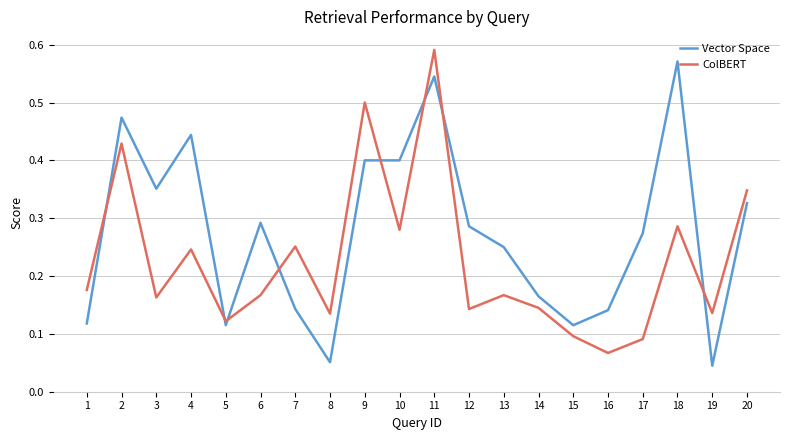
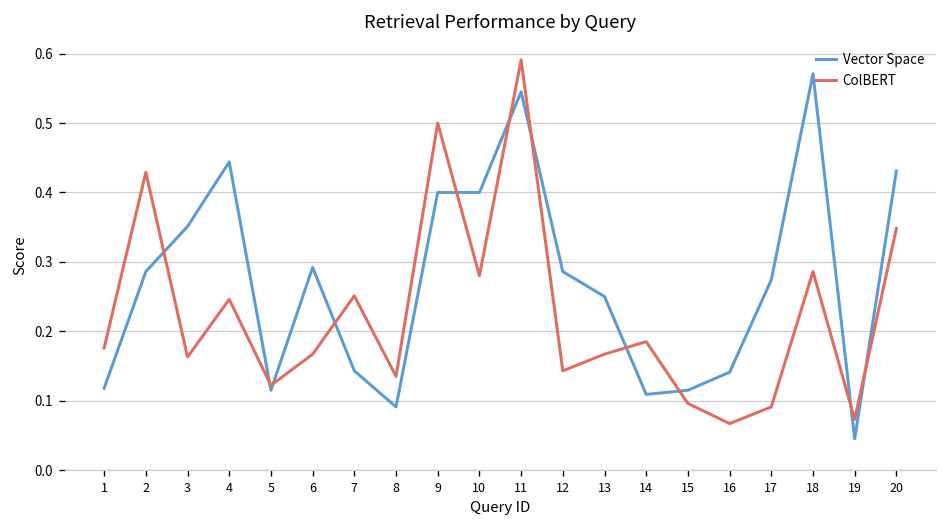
Vector Space, 2: 0.47 -> 0.29
Vector Space, 8: 0.05 -> 0.09
Vector Space, 14: 0.17 -> 0.11
ColBERT, 14: 0.15 -> 0.19
ColBERT, 19: 0.14 -> 0.07
Vector Space, 20: 0.33 -> 0.43
